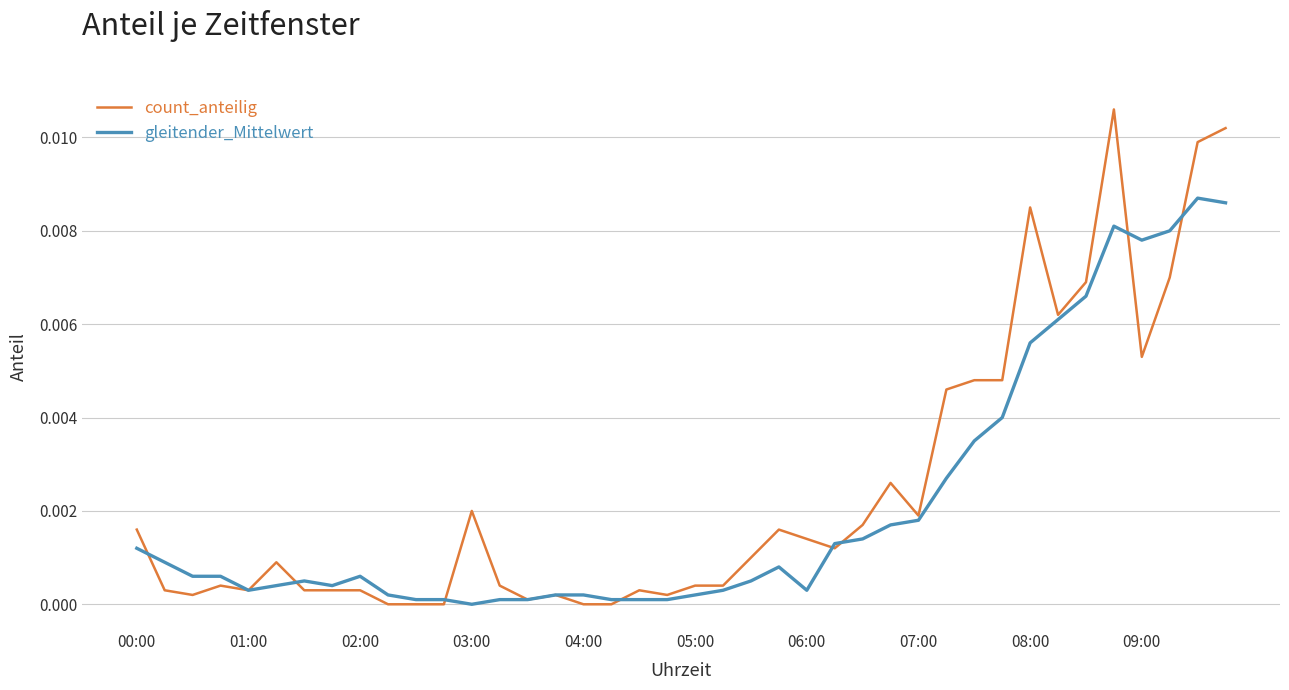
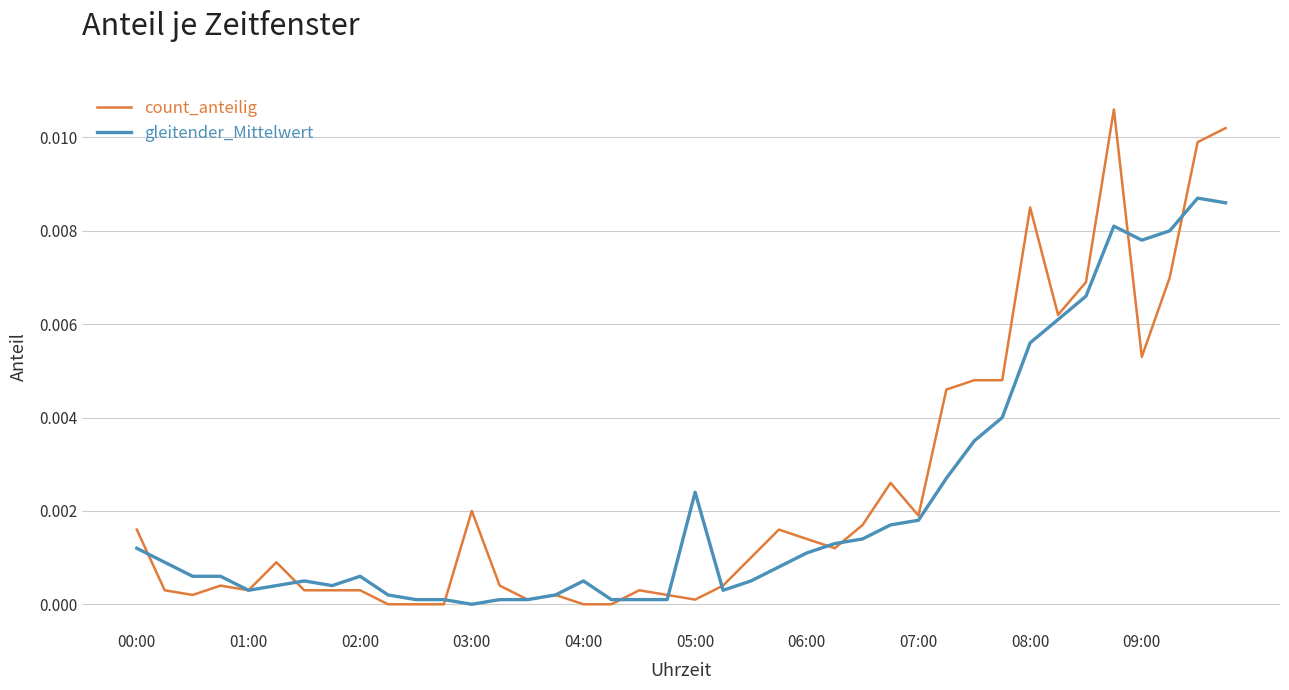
gleitender_Mittelwert, 04:00: 0.0002 -> 0.0005
count_anteilig, 05:00: 0.0004 -> 0.0001
gleitender_Mittelwert, 05:00: 0.0002 -> 0.0024
gleitender_Mittelwert, 06:00: 0.0003 -> 0.0011
